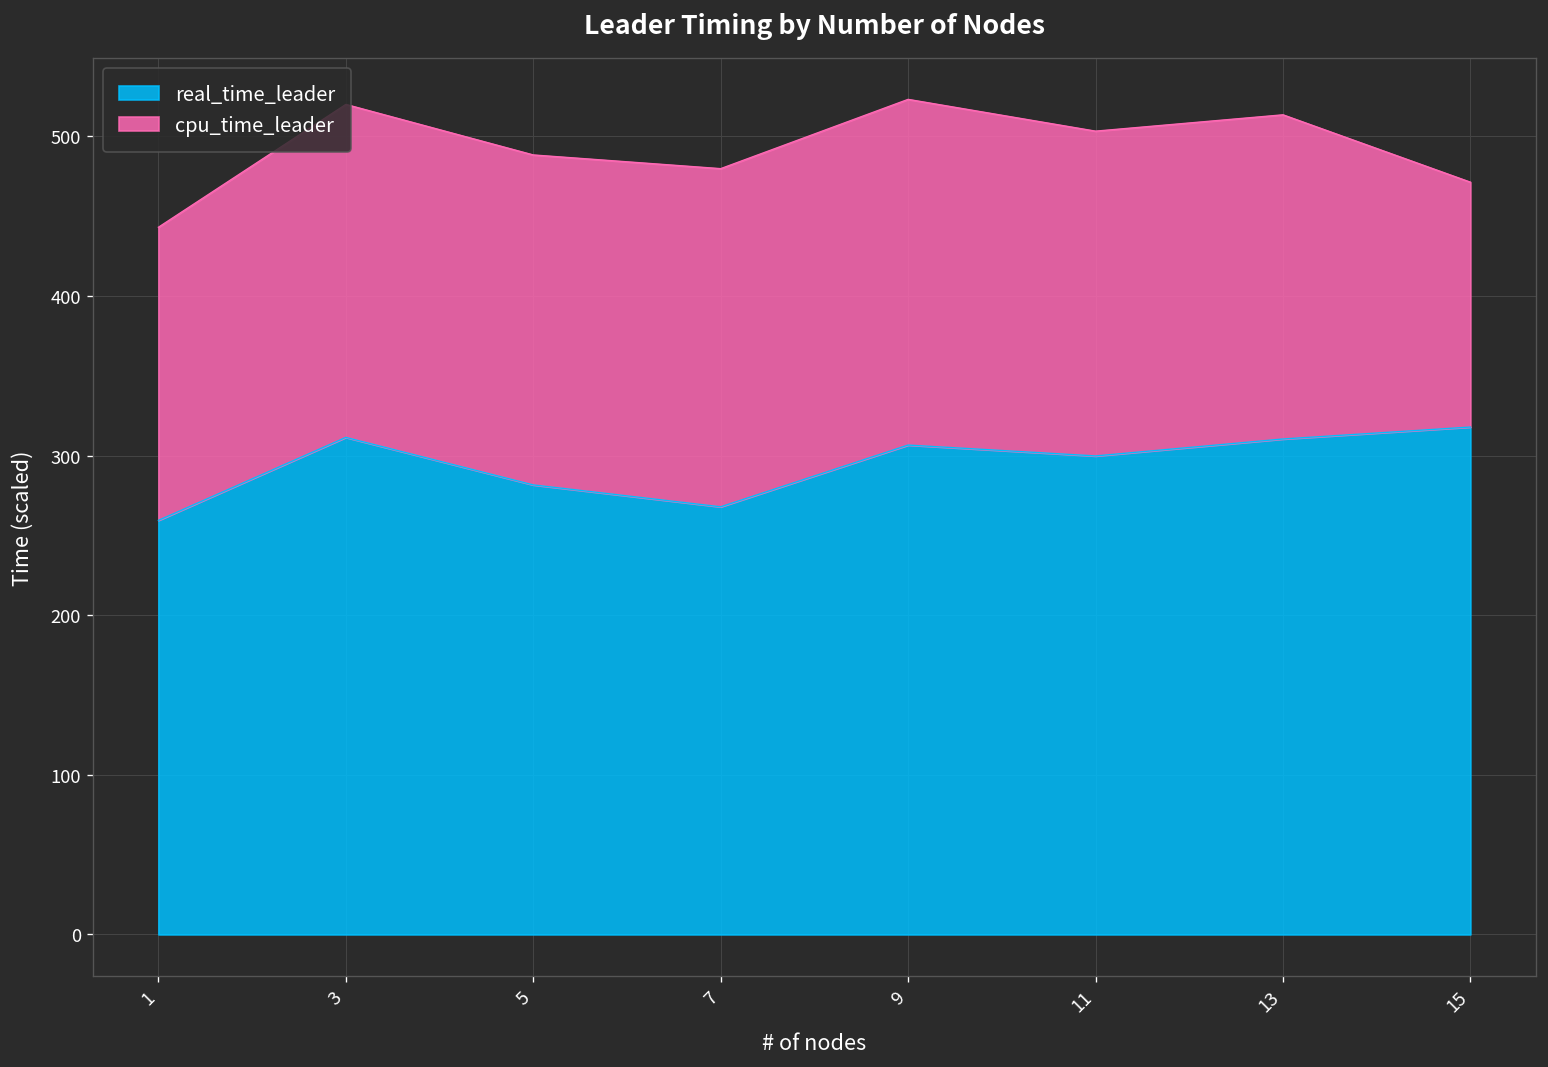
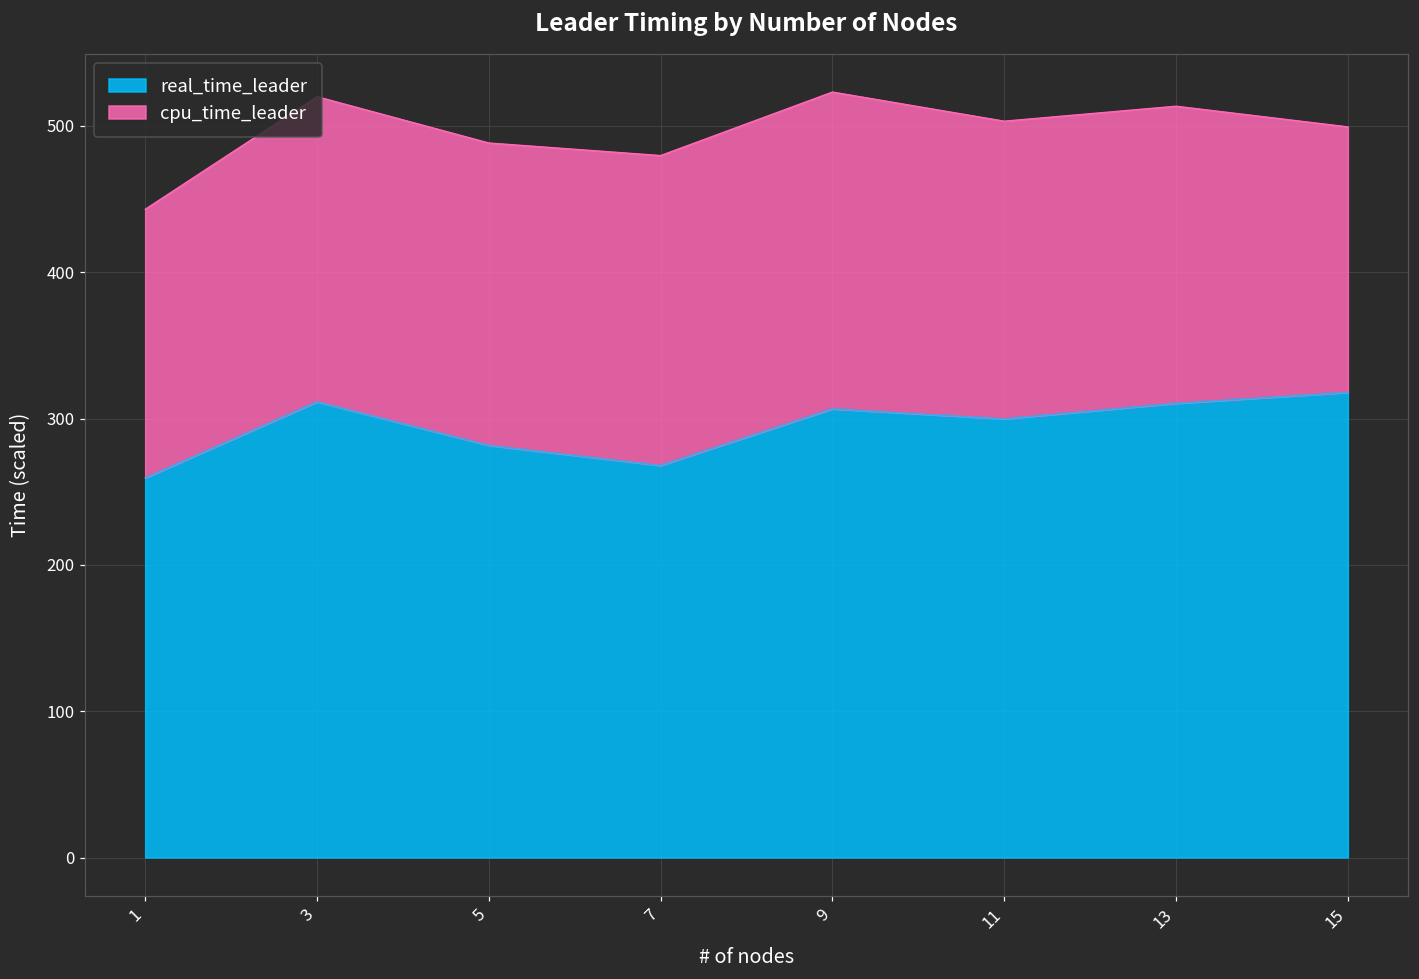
cpu_time_leader, 15: 153 -> 181
